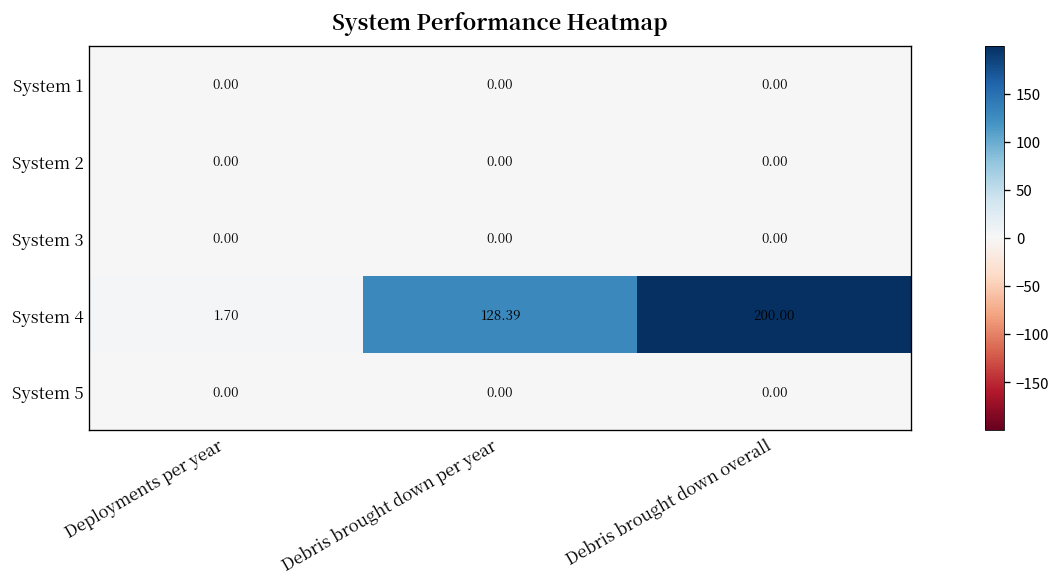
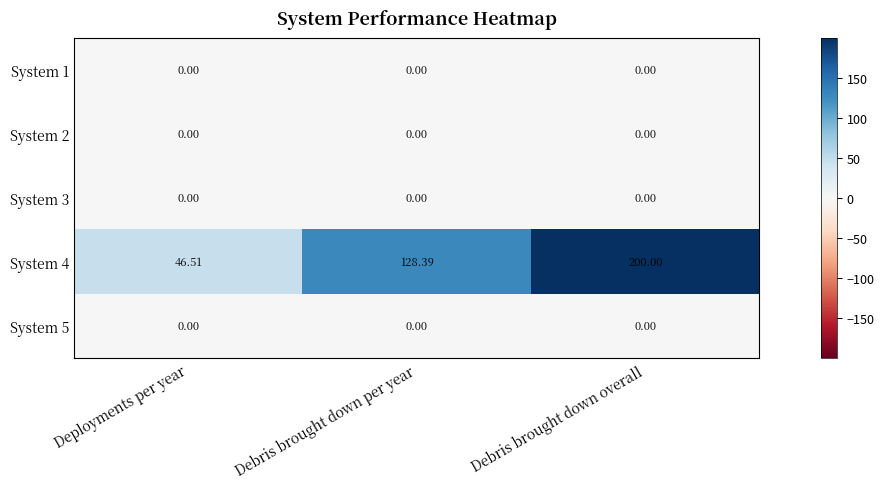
System 4, Deployments per year: 1.70 -> 46.51
